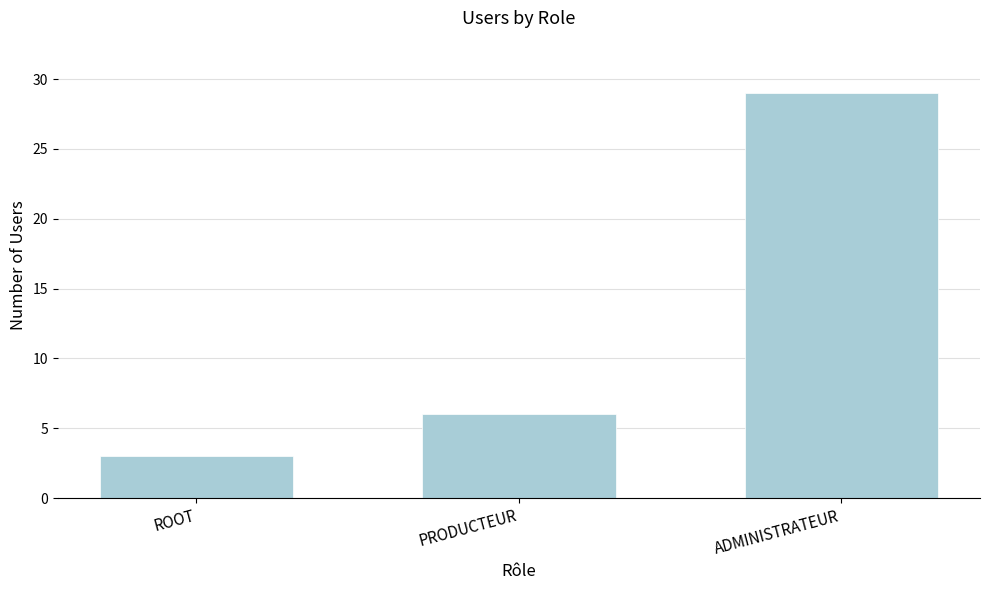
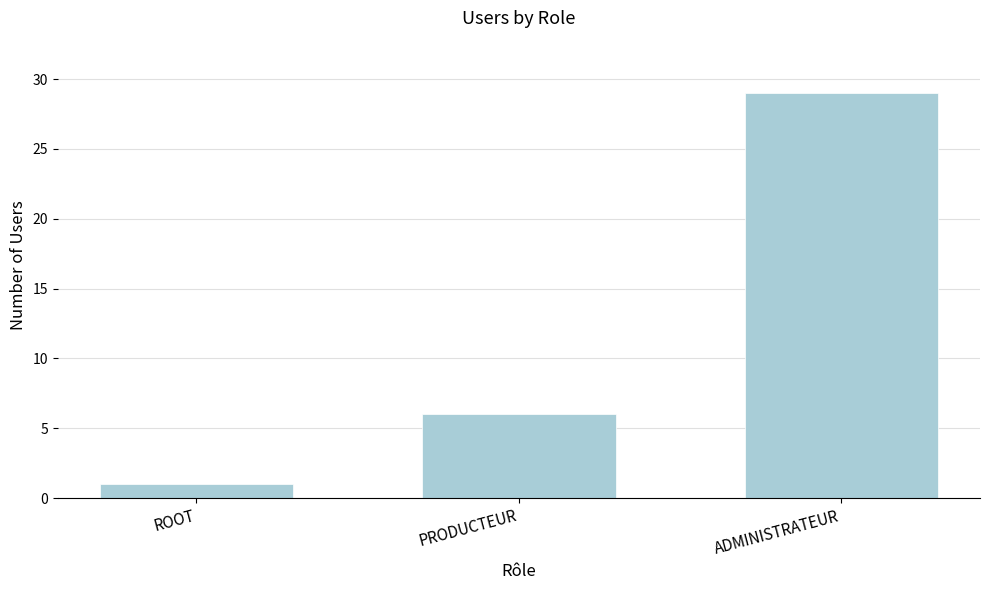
ROOT: 3 -> 1
